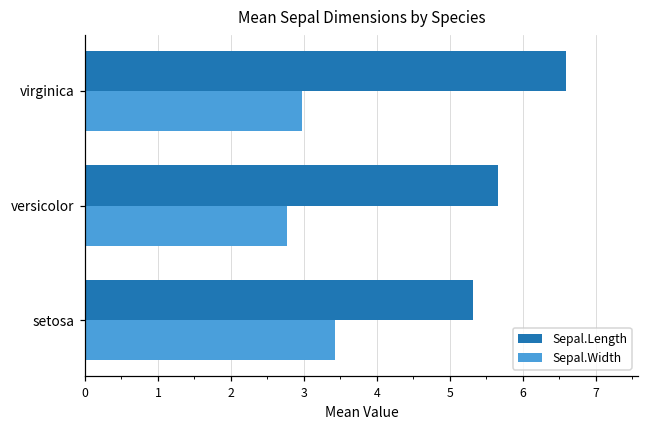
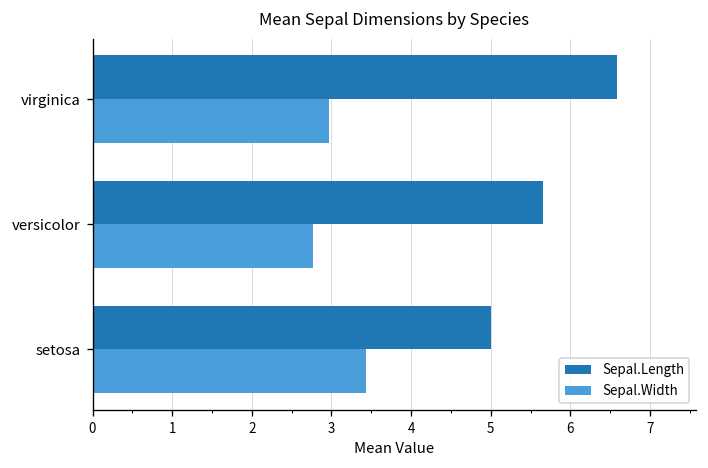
Sepal.Length, setosa: 5.3 -> 5.0
